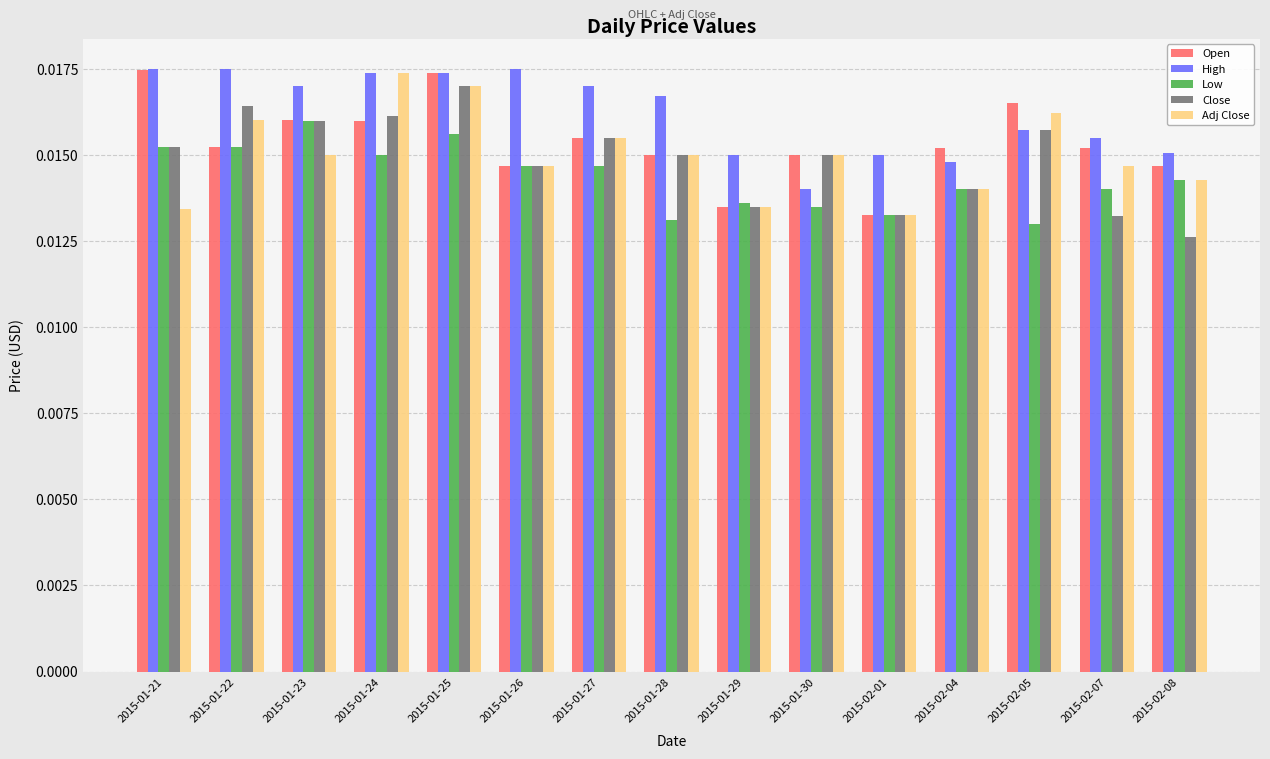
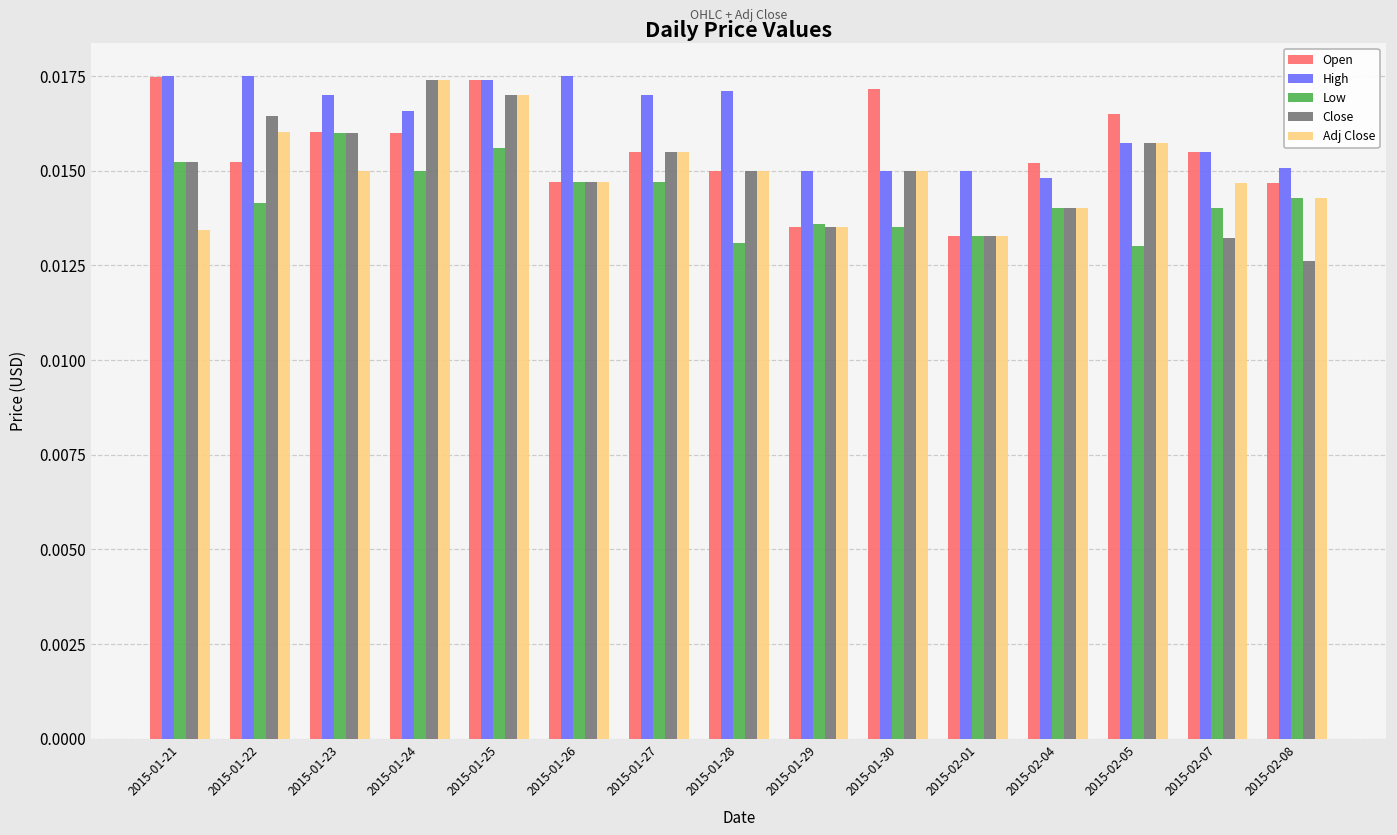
Low, 2015-01-22: 0.0152 -> 0.0141
High, 2015-01-24: 0.0174 -> 0.0166
Close, 2015-01-24: 0.0161 -> 0.0174
High, 2015-01-28: 0.0167 -> 0.0171
Open, 2015-01-30: 0.0150 -> 0.0172
High, 2015-01-30: 0.014 -> 0.015
Adj Close, 2015-02-05: 0.0162 -> 0.0157
Open, 2015-02-07: 0.0152 -> 0.0155
